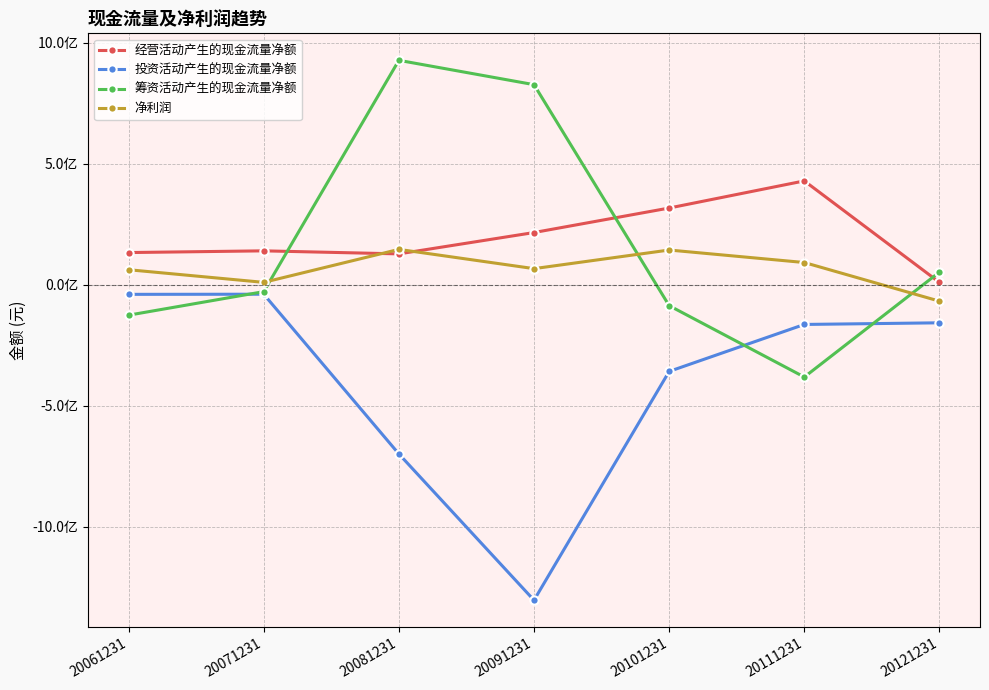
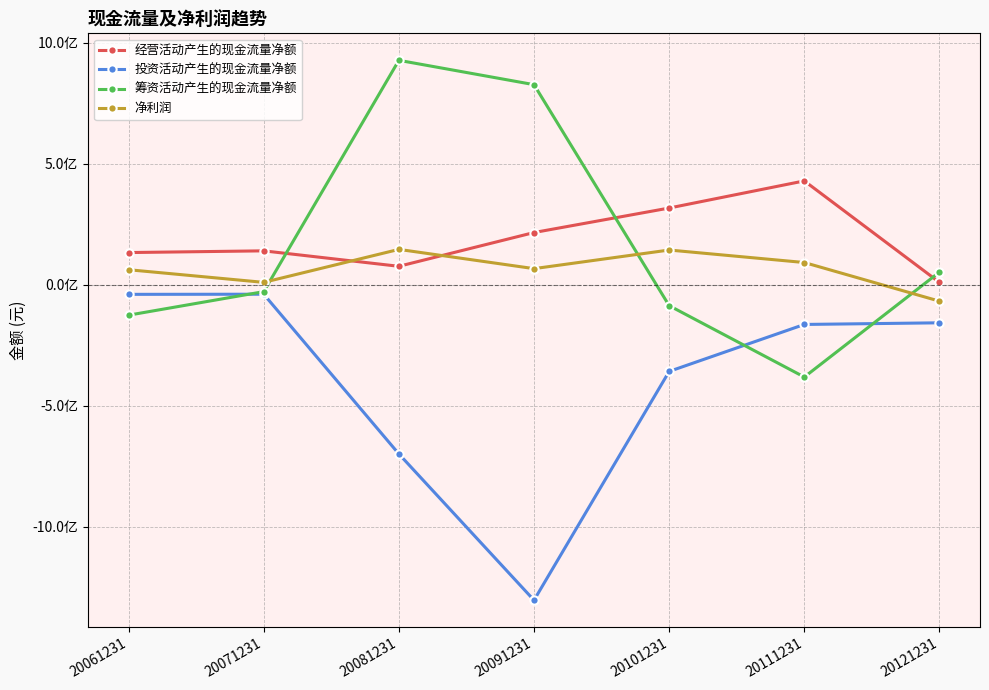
经营活动产生的现金流量净额, 20081231: 1.3亿 -> 0.8亿
